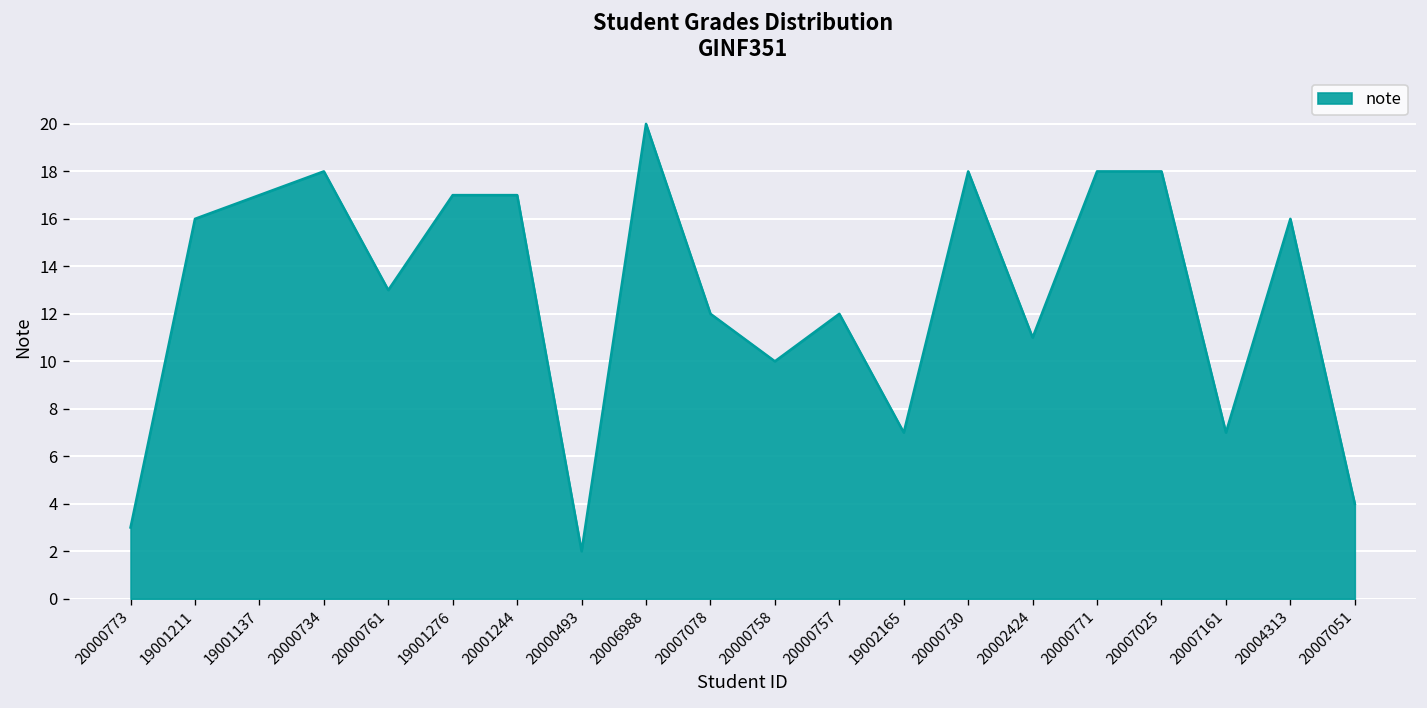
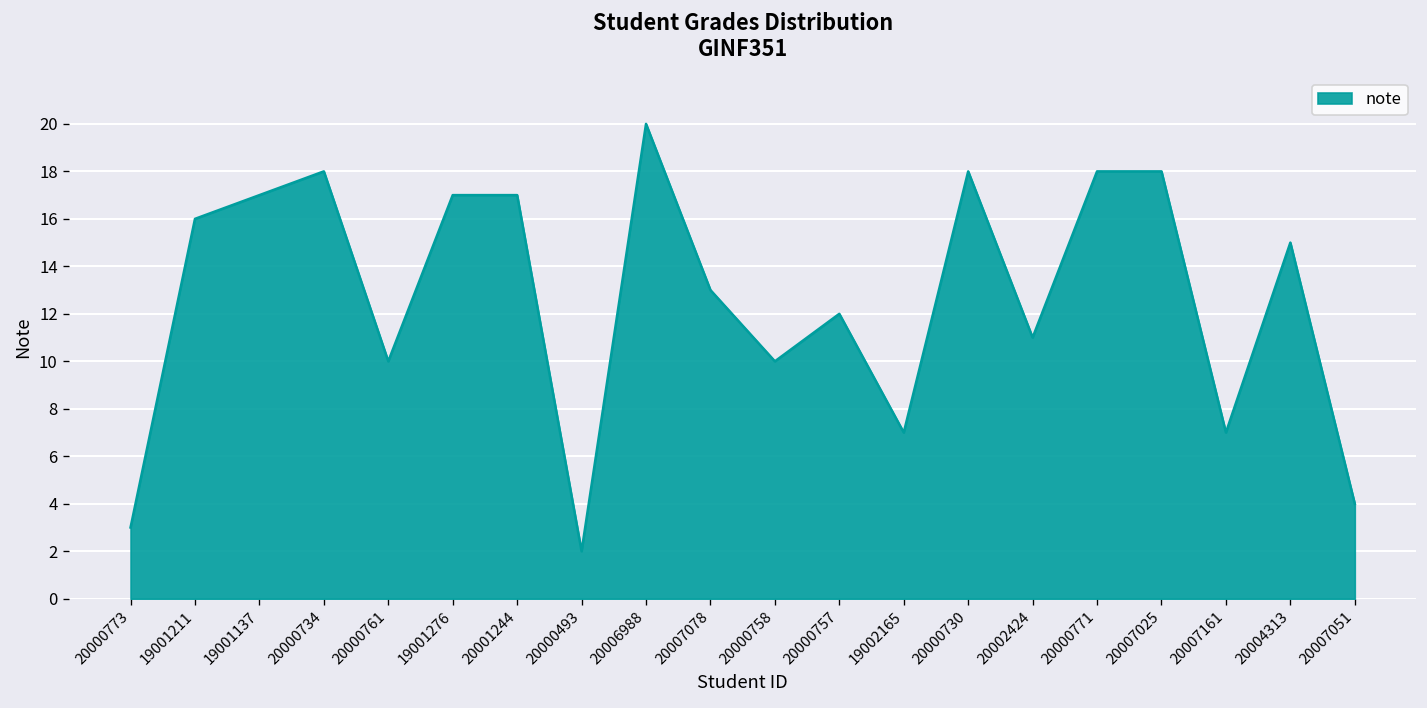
20000761: 13 -> 10
20007078: 12 -> 13
20004313: 16 -> 15
